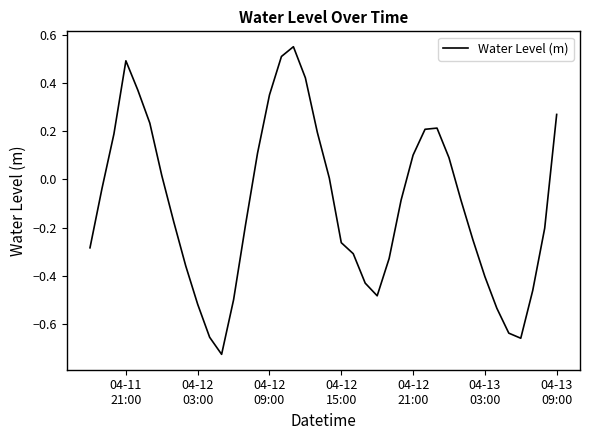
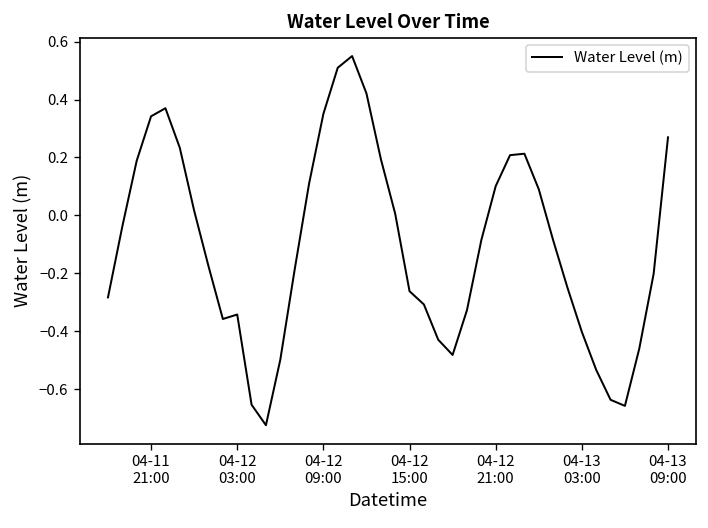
04-11 21:00: 0.49 -> 0.34
04-12 03:00: -0.52 -> -0.34
